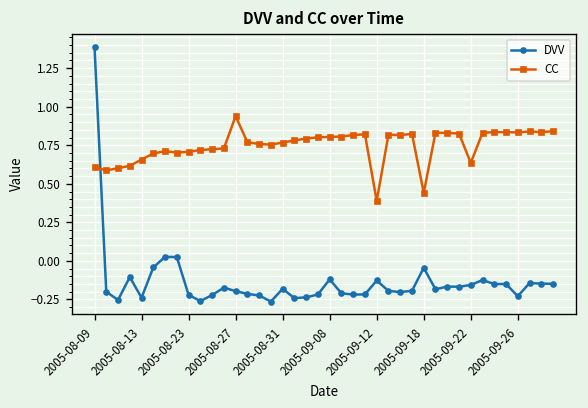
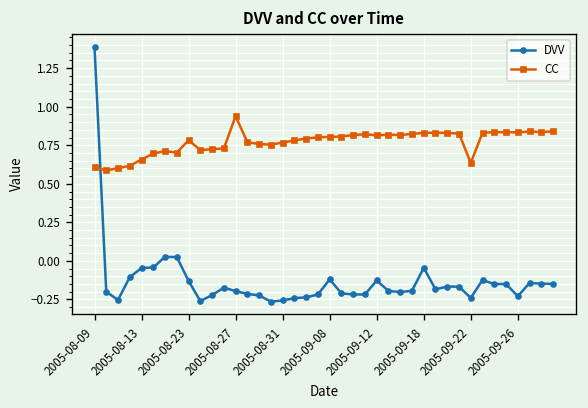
DVV, 2005-08-13: -0.24 -> -0.05
DVV, 2005-08-23: -0.22 -> -0.13
CC, 2005-08-23: 0.71 -> 0.78
DVV, 2005-08-31: -0.18 -> -0.26
CC, 2005-09-12: 0.39 -> 0.81
CC, 2005-09-18: 0.44 -> 0.83
DVV, 2005-09-22: -0.16 -> -0.24
